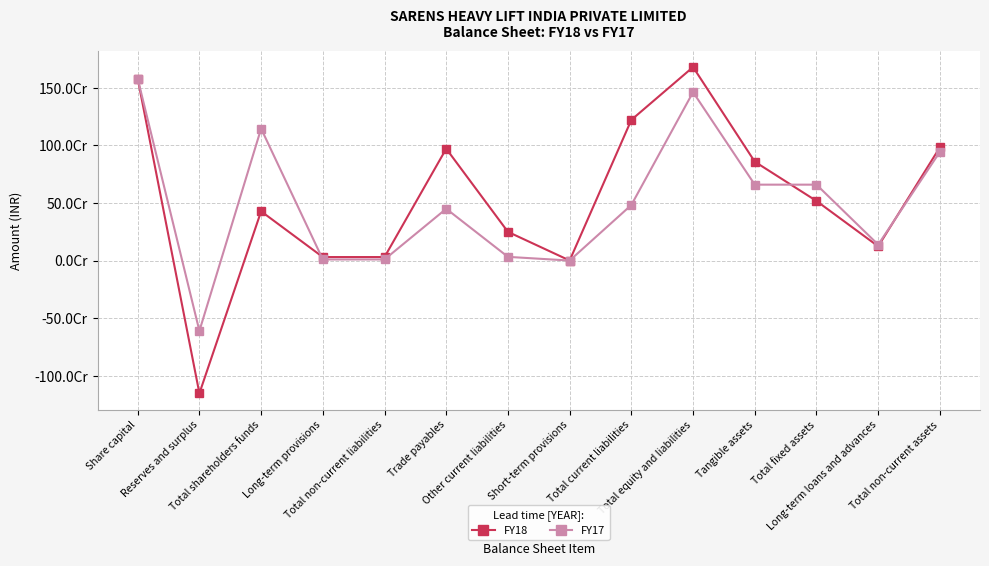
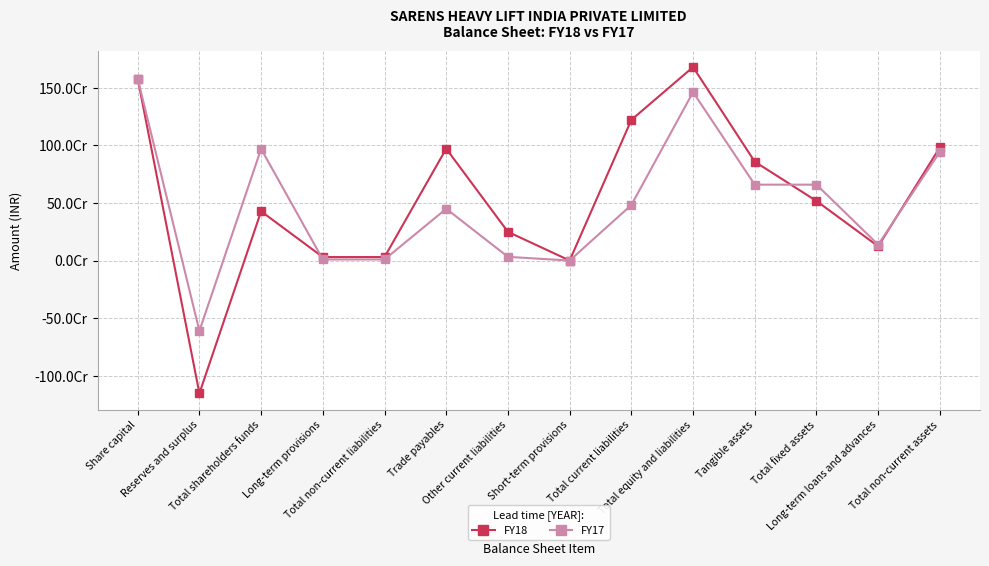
FY17, Total shareholders funds: 115Cr -> 97Cr
